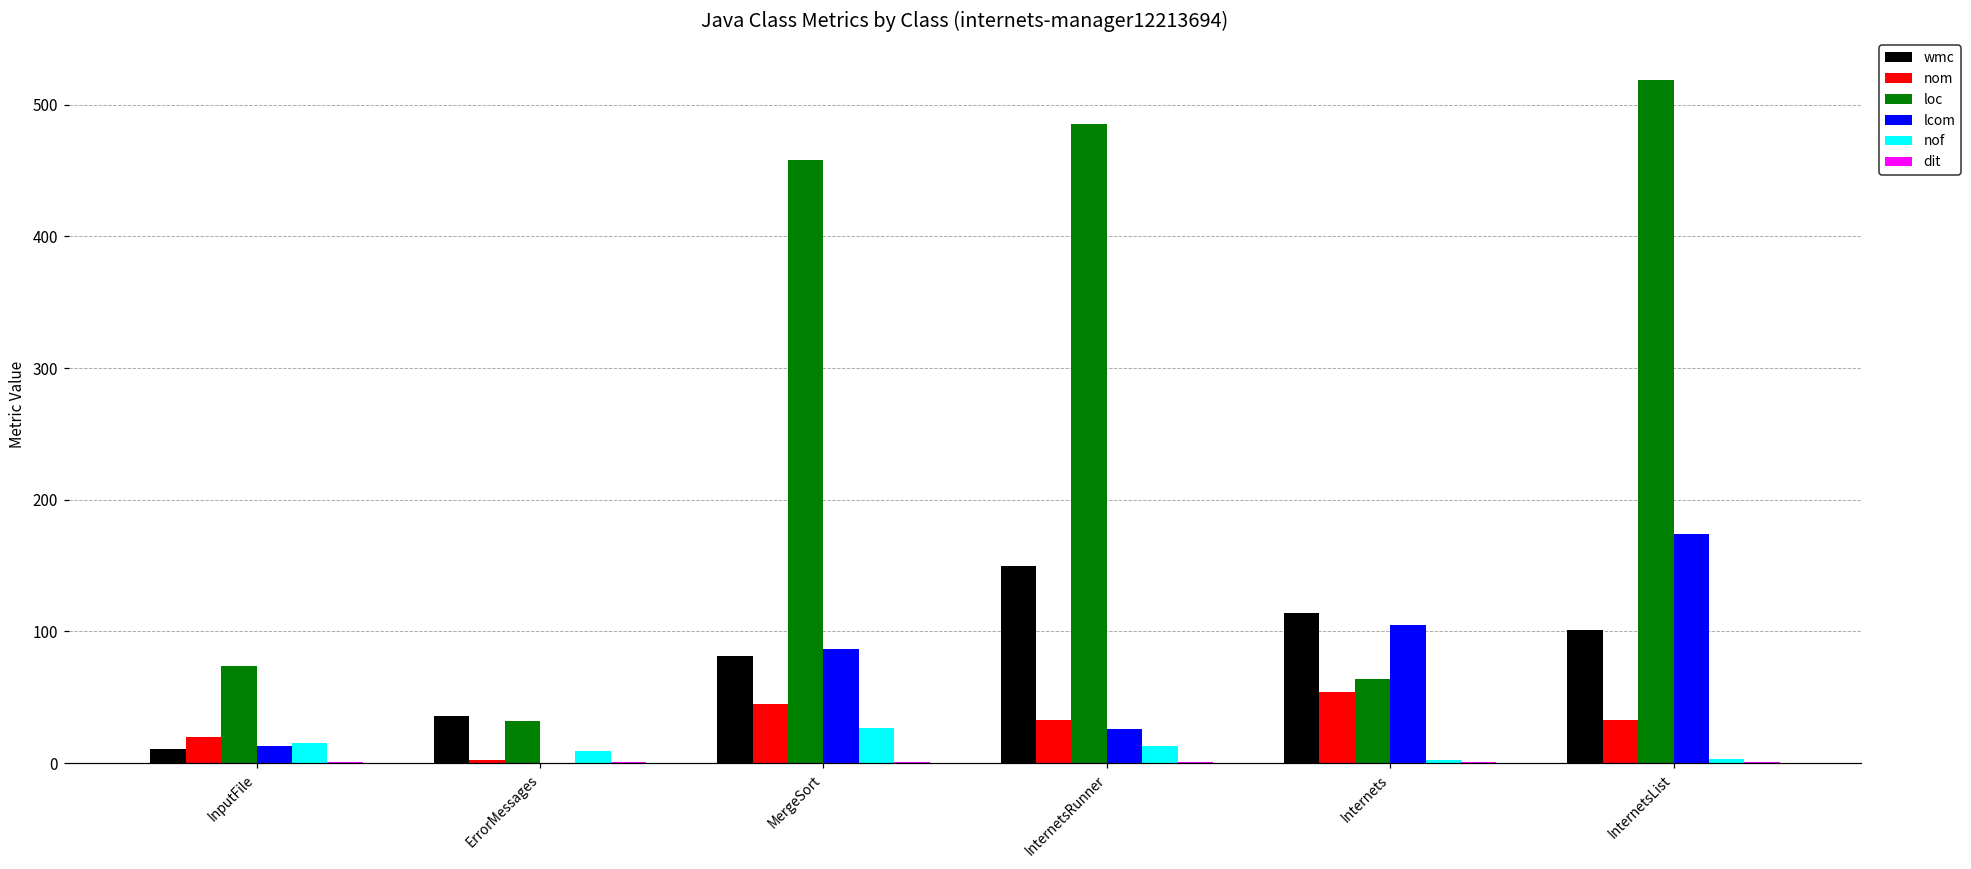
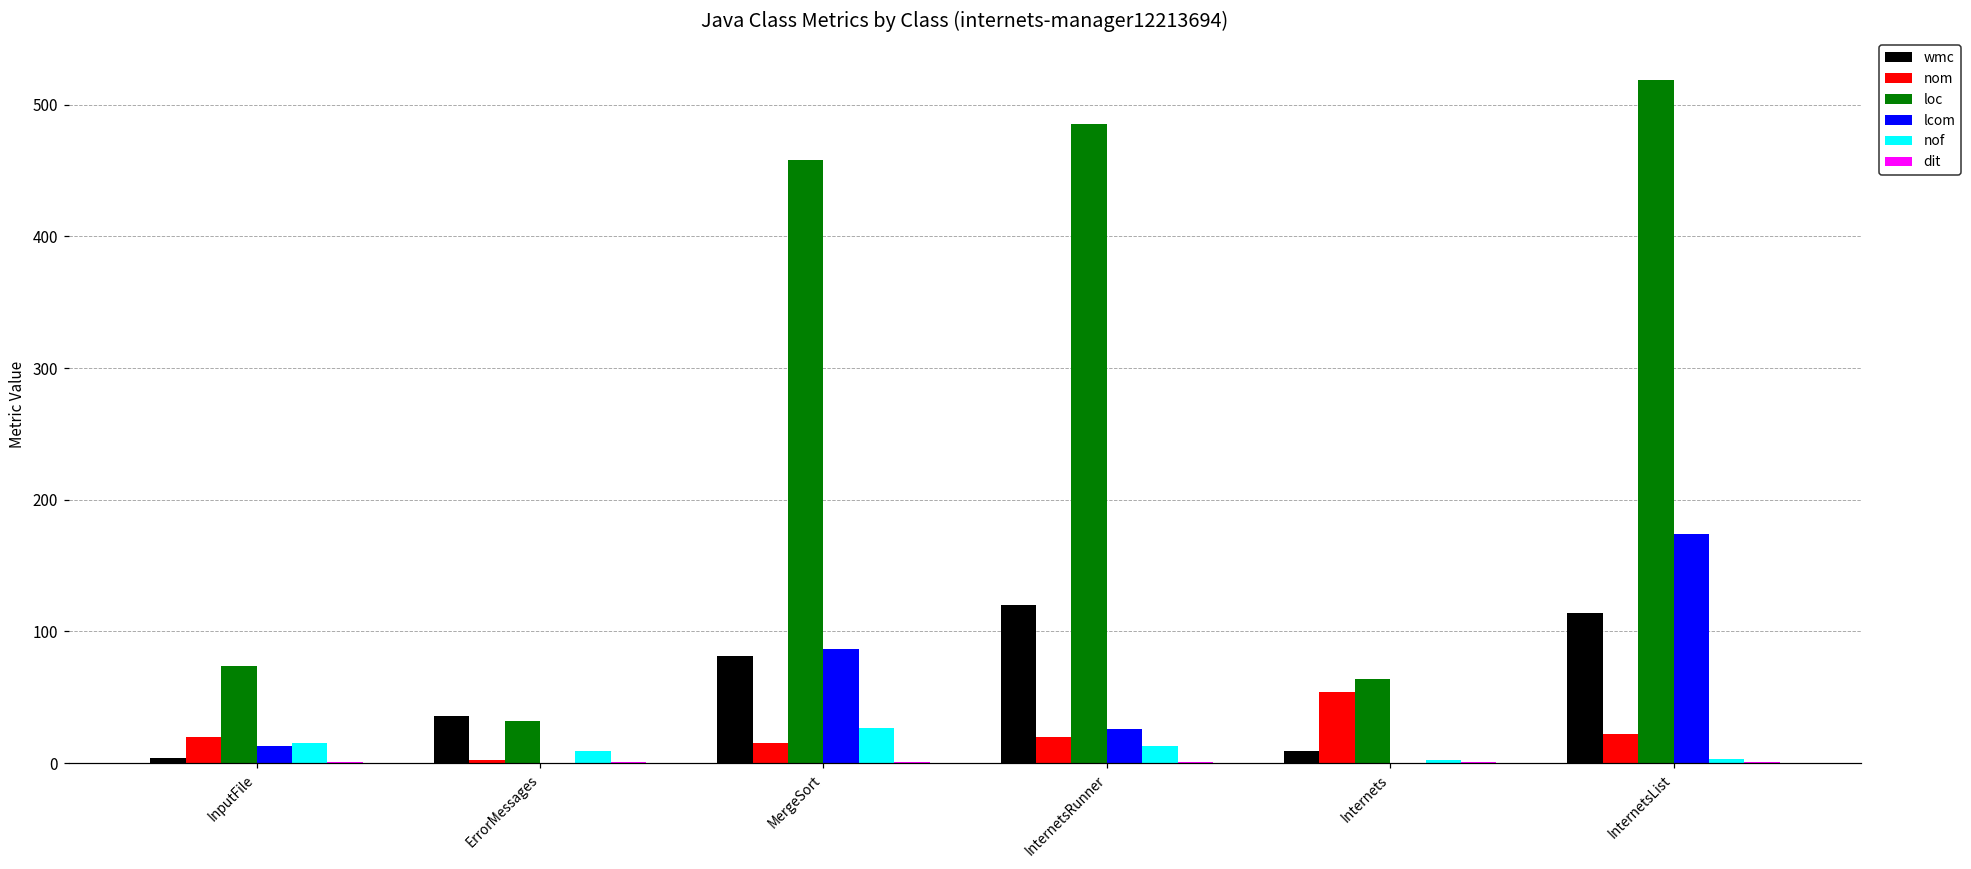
wmc, InputFile: 11 -> 4
nom, MergeSort: 45 -> 15
wmc, InternetsRunner: 150 -> 120
nom, InternetsRunner: 33 -> 20
wmc, Internets: 114 -> 9
lcom, Internets: 105 -> 0
wmc, InternetsList: 101 -> 114
nom, InternetsList: 33 -> 22
